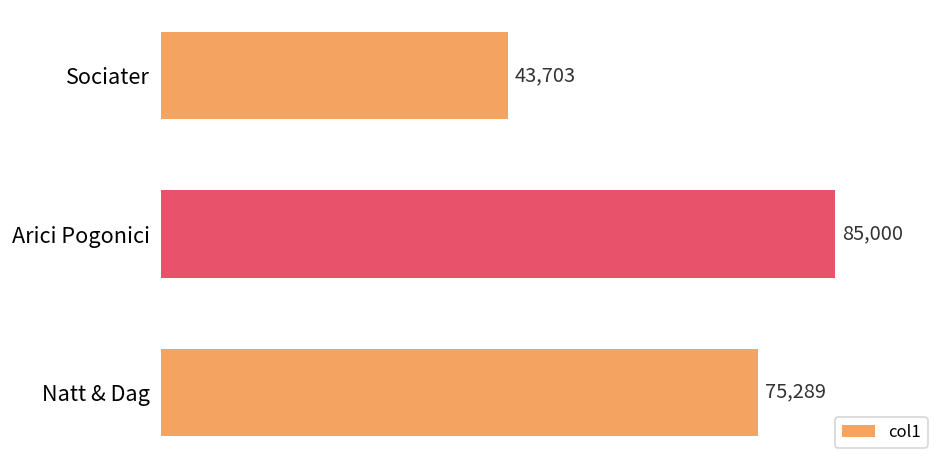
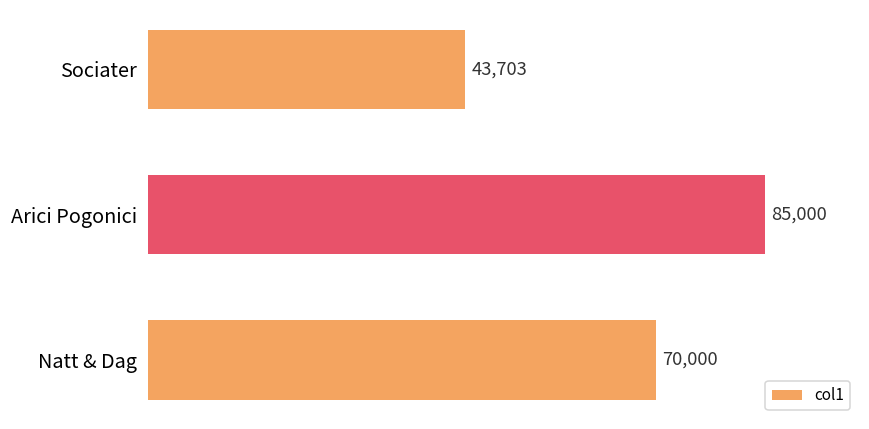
Natt & Dag: 75,289 -> 70,000
